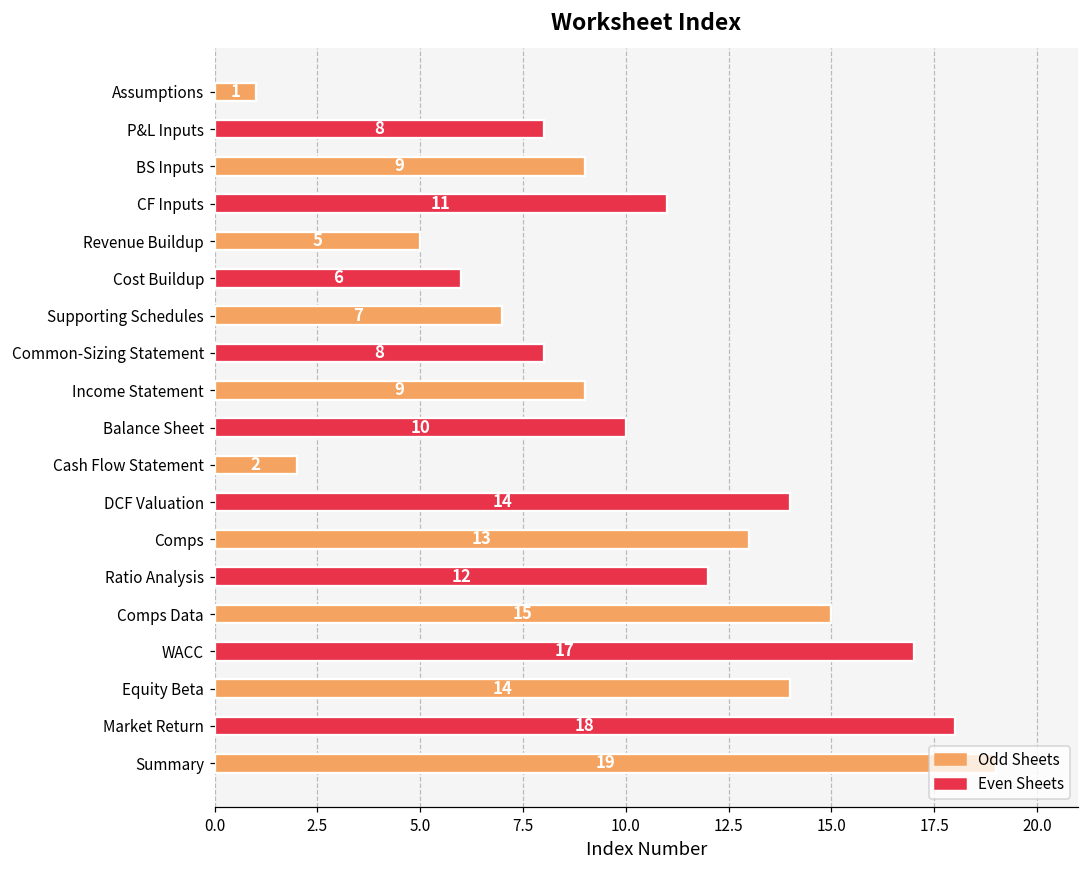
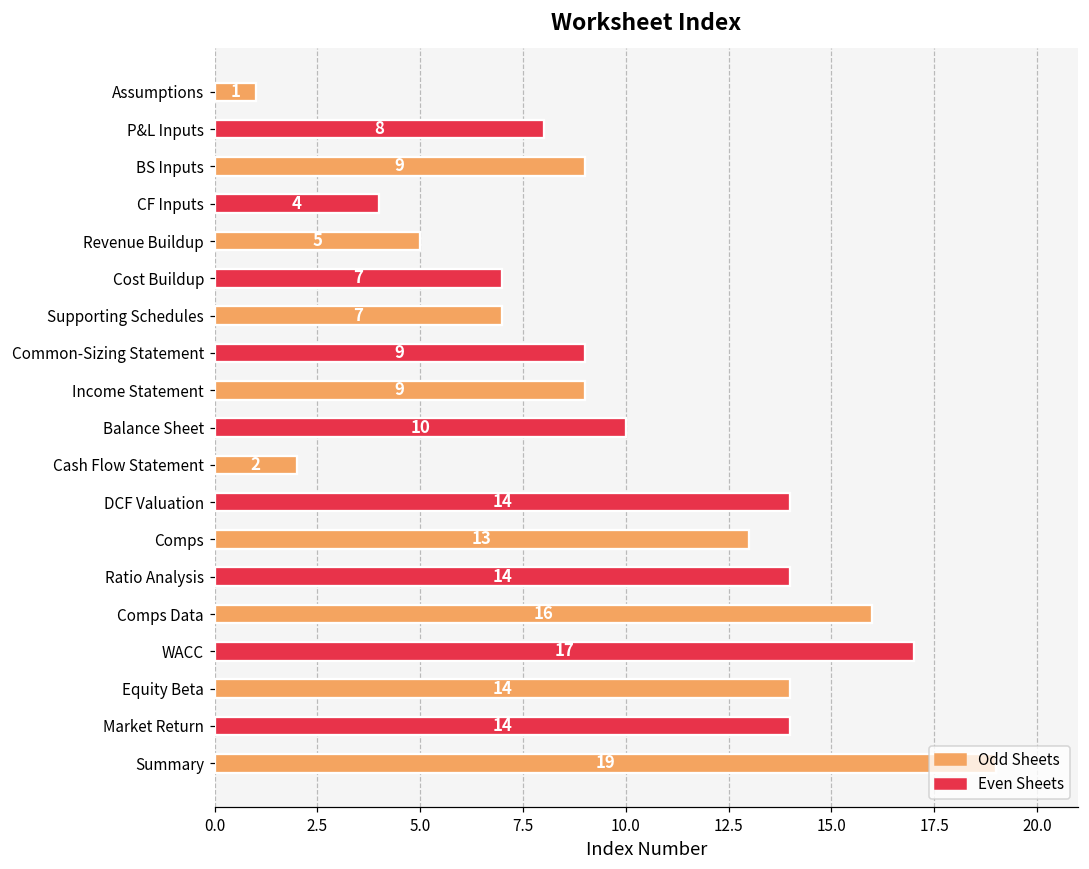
CF Inputs: 11 -> 4
Cost Buildup: 6 -> 7
Common-Sizing Statement: 8 -> 9
Ratio Analysis: 12 -> 14
Comps Data: 15 -> 16
Market Return: 18 -> 14
